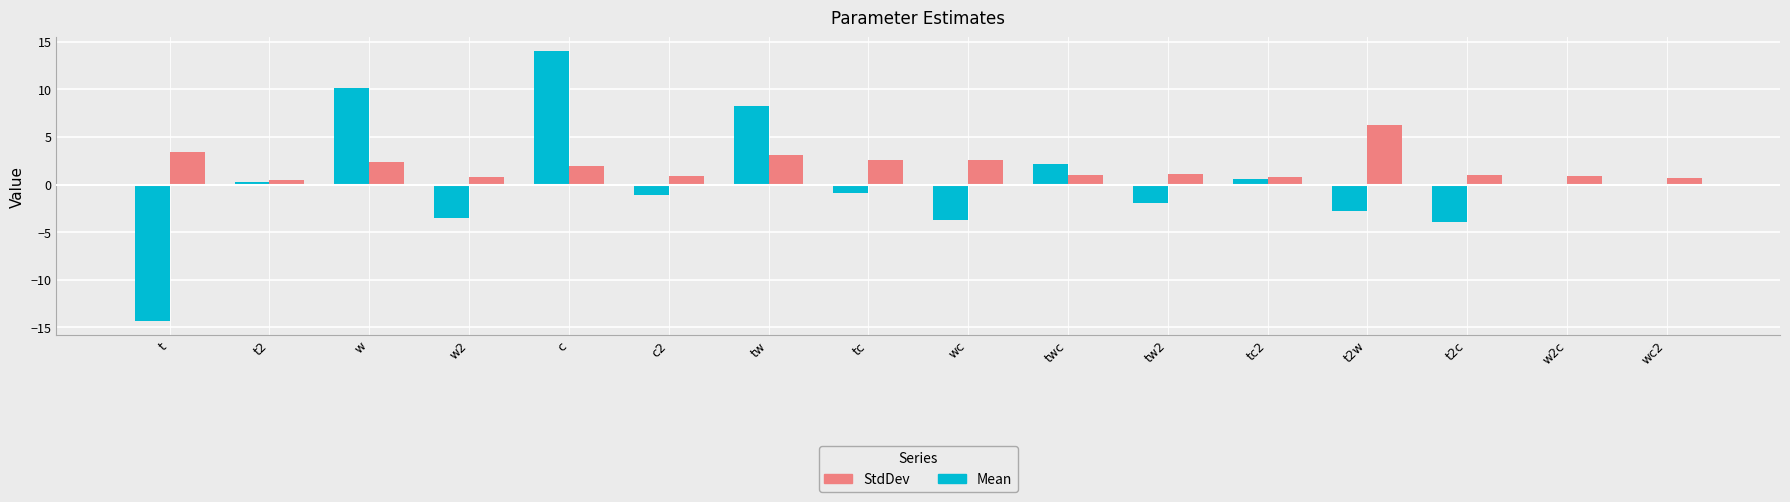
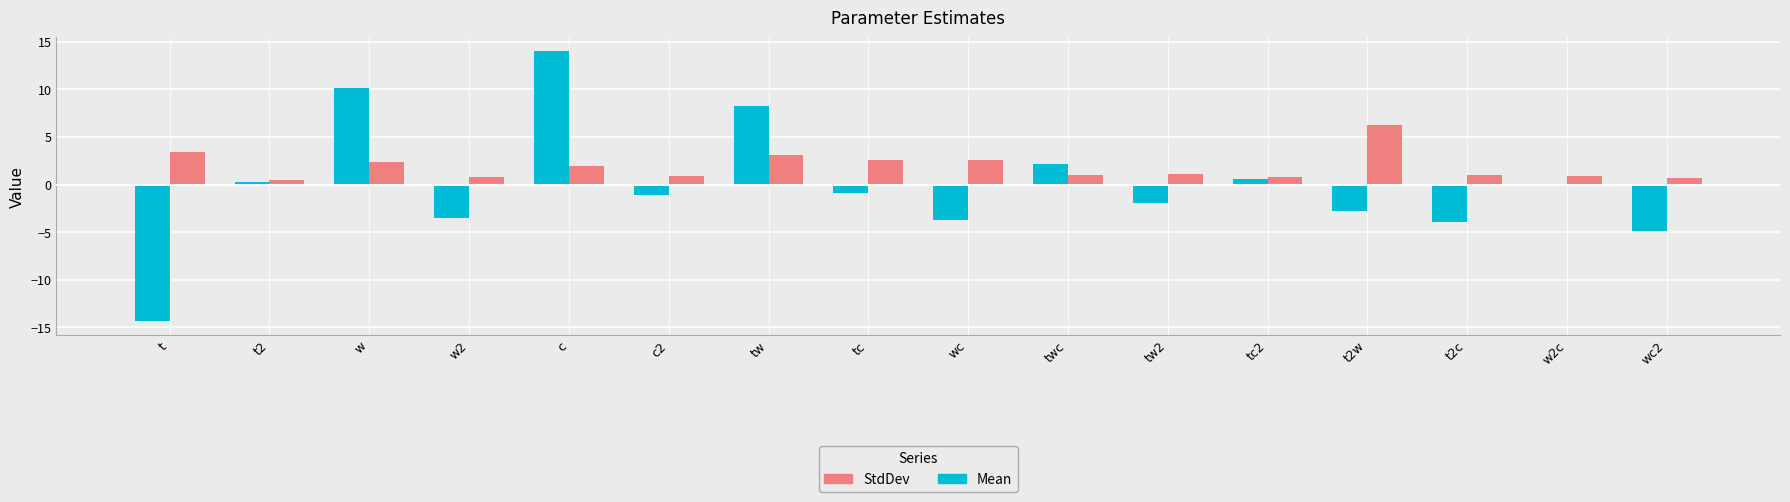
Mean, wc2: 0 -> -5
